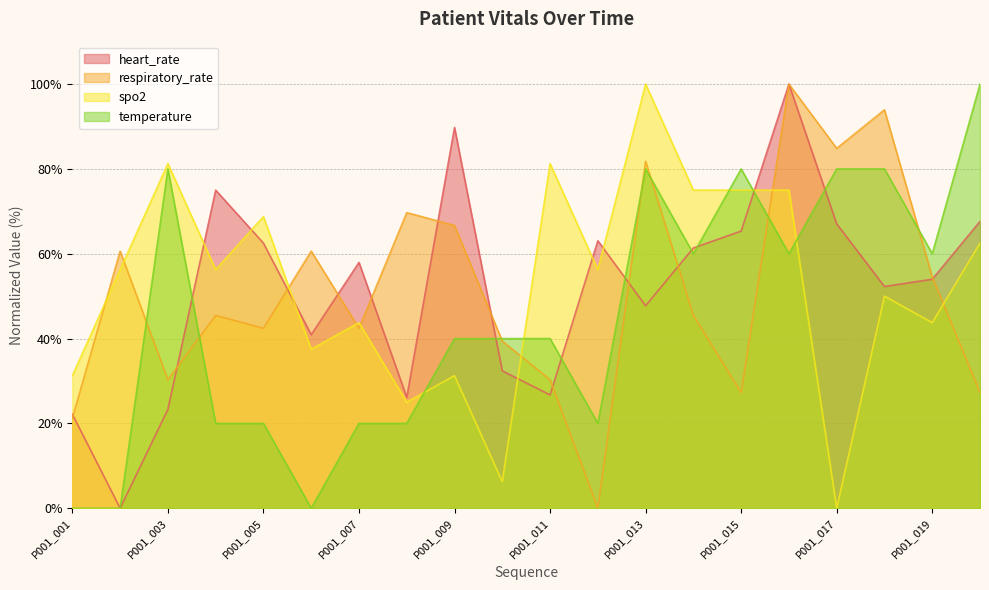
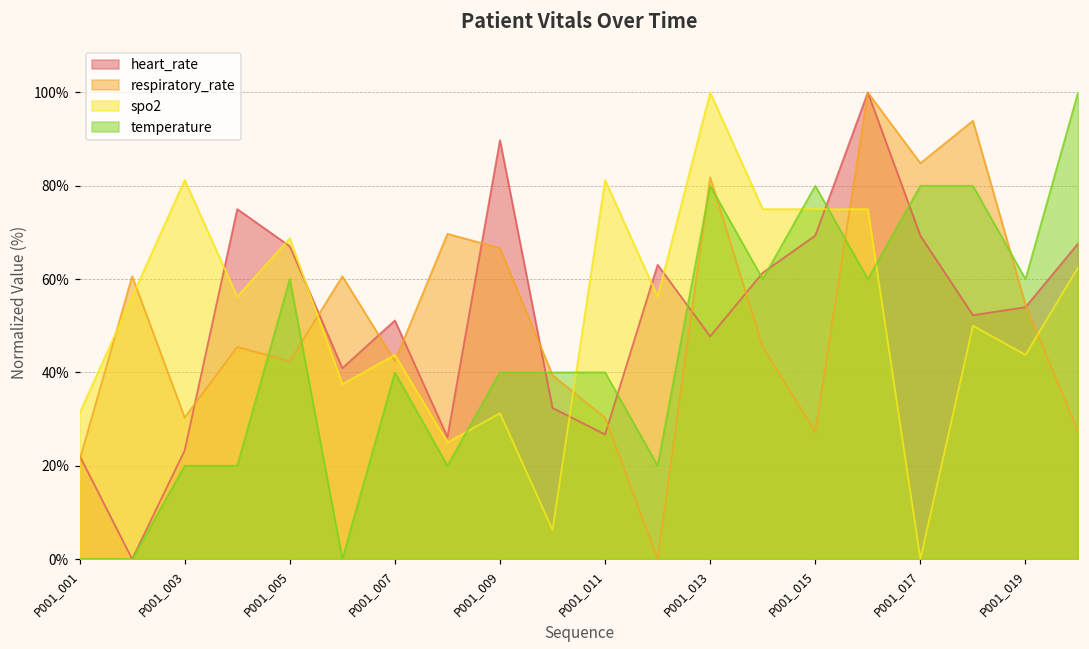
temperature, P001_003: 80% -> 20%
heart_rate, P001_005: 63% -> 67%
temperature, P001_005: 20% -> 60%
heart_rate, P001_007: 58% -> 51%
temperature, P001_007: 20% -> 40%
heart_rate, P001_015: 65% -> 69%
heart_rate, P001_017: 67% -> 69%
